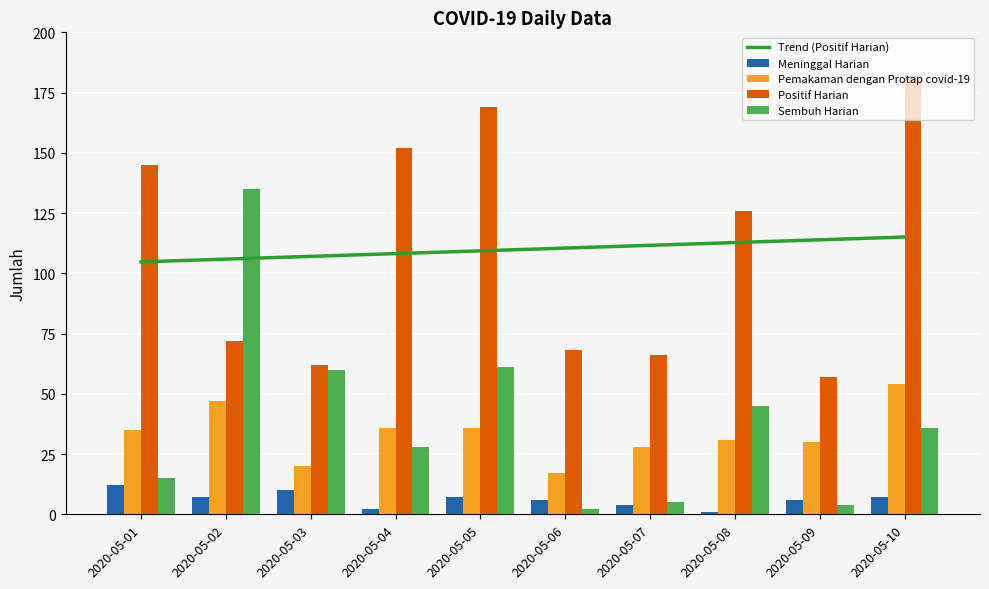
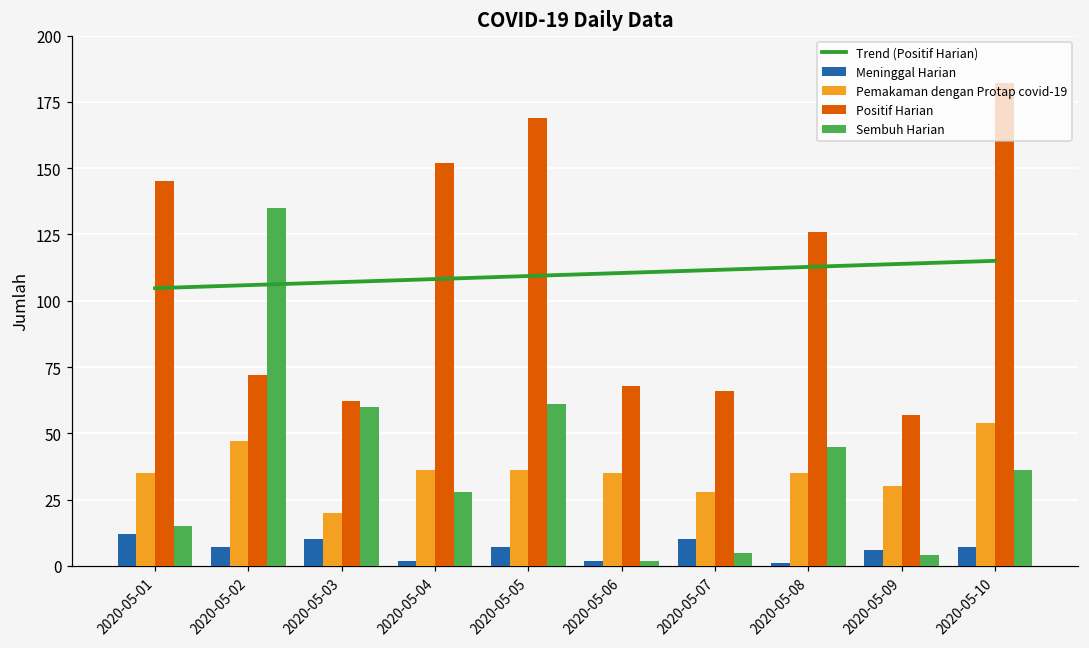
Meninggal Harian, 2020-05-06: 6 -> 2
Pemakaman dengan Protap covid-19, 2020-05-06: 17 -> 35
Meninggal Harian, 2020-05-07: 4 -> 10
Pemakaman dengan Protap covid-19, 2020-05-08: 31 -> 35
